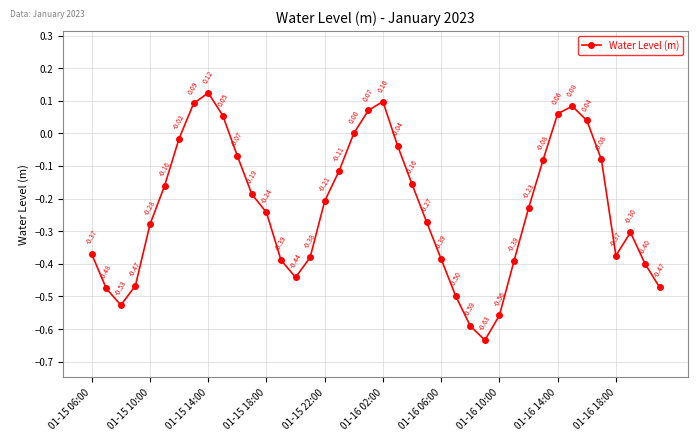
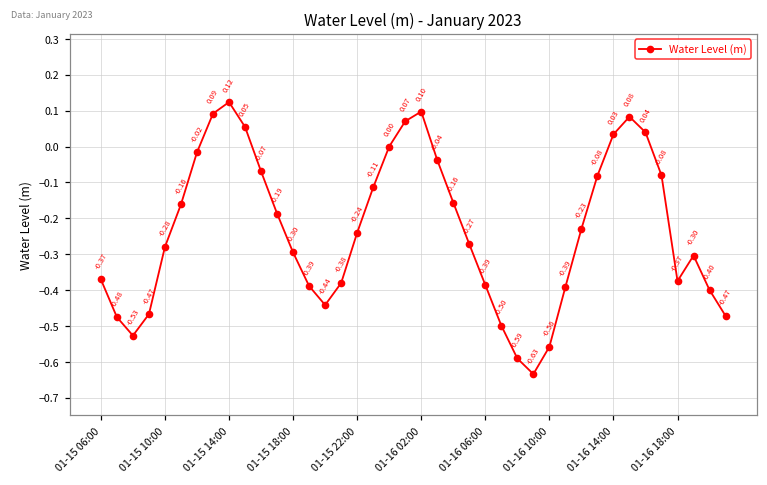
01-15 18:00: -0.24 -> -0.30
01-15 22:00: -0.21 -> -0.24
01-16 14:00: 0.06 -> 0.03
